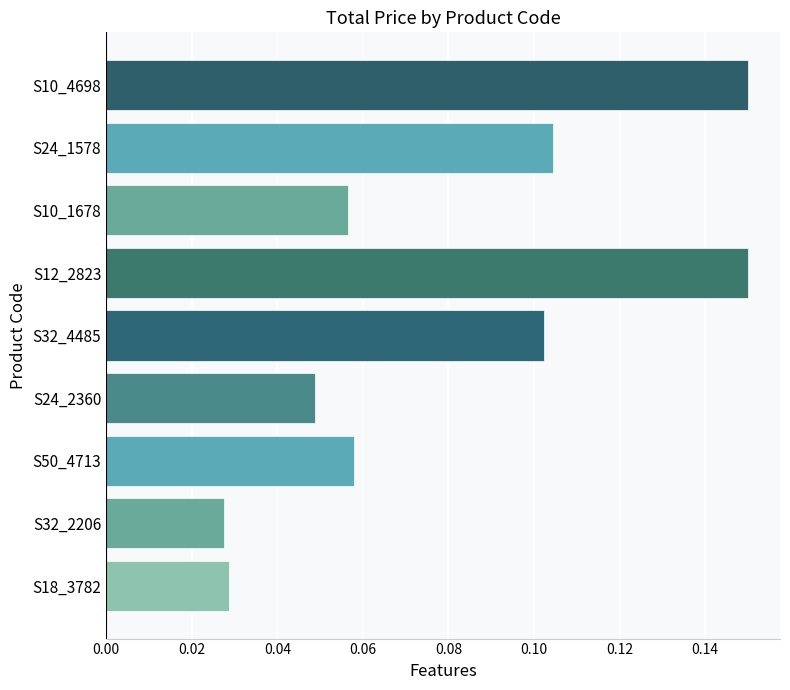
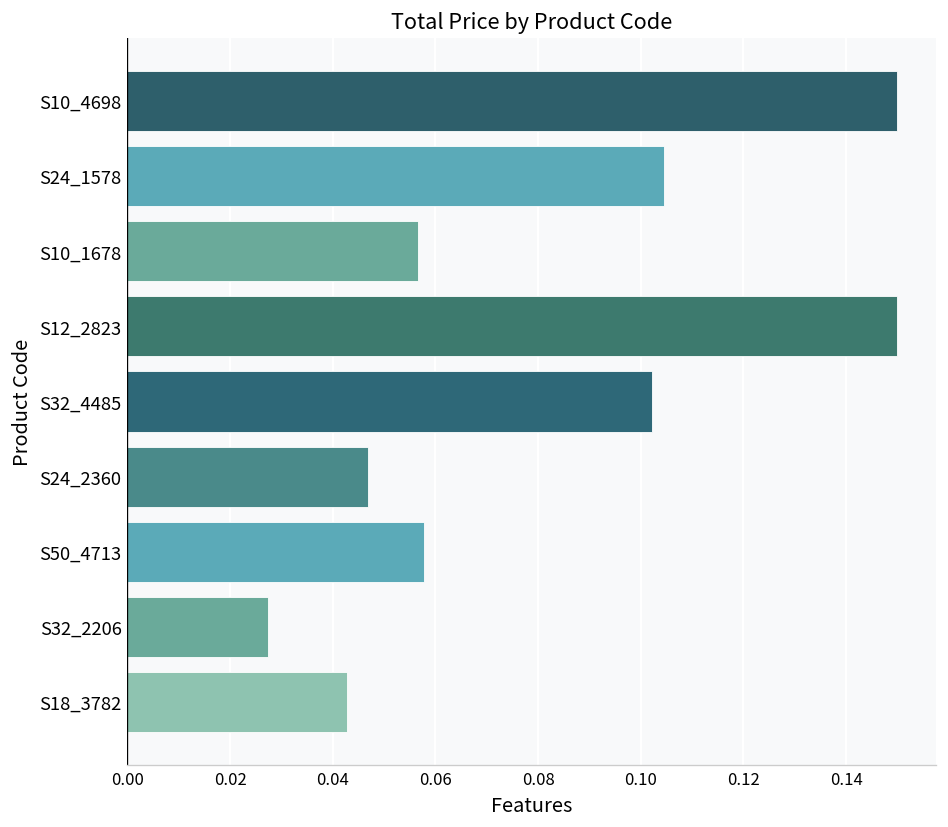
S24_2360: 0.049 -> 0.047
S18_3782: 0.029 -> 0.043
